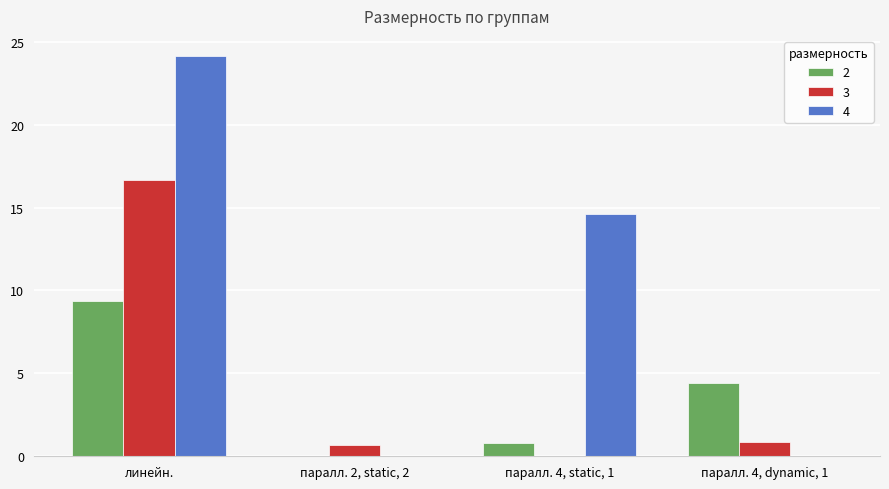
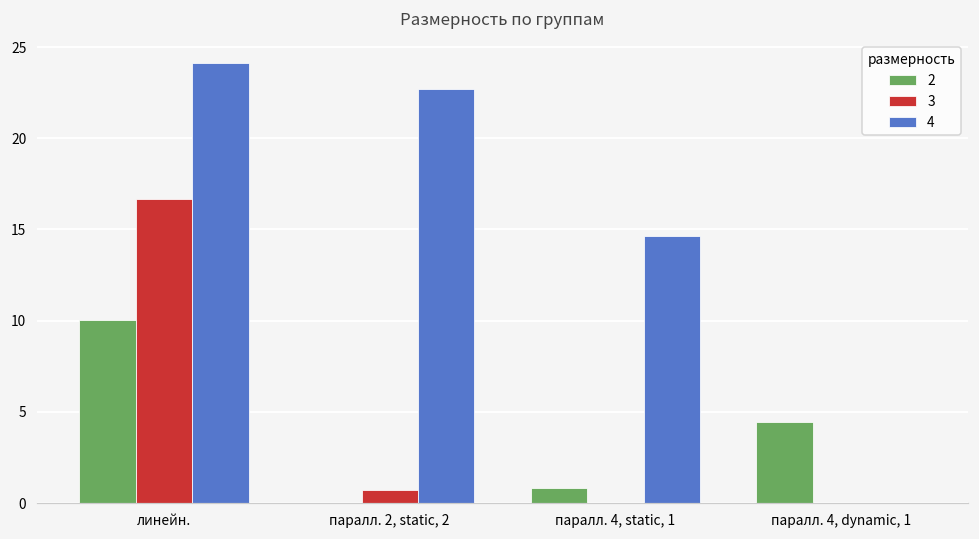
2, линейн.: 9.3 -> 10.0
4, паралл. 2, static, 2: 0.0 -> 22.7
3, паралл. 4, dynamic, 1: 0.9 -> 0.0
